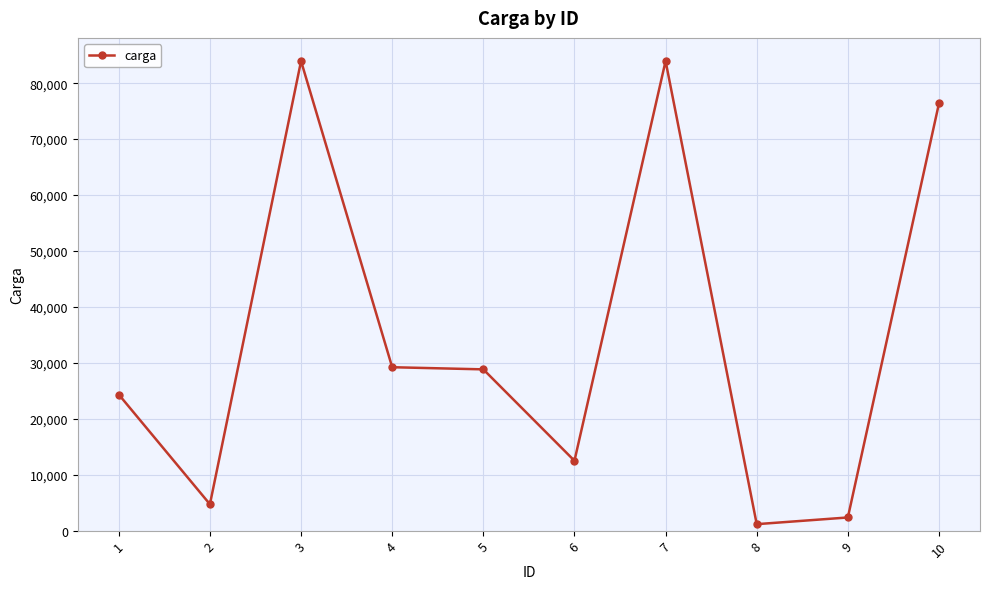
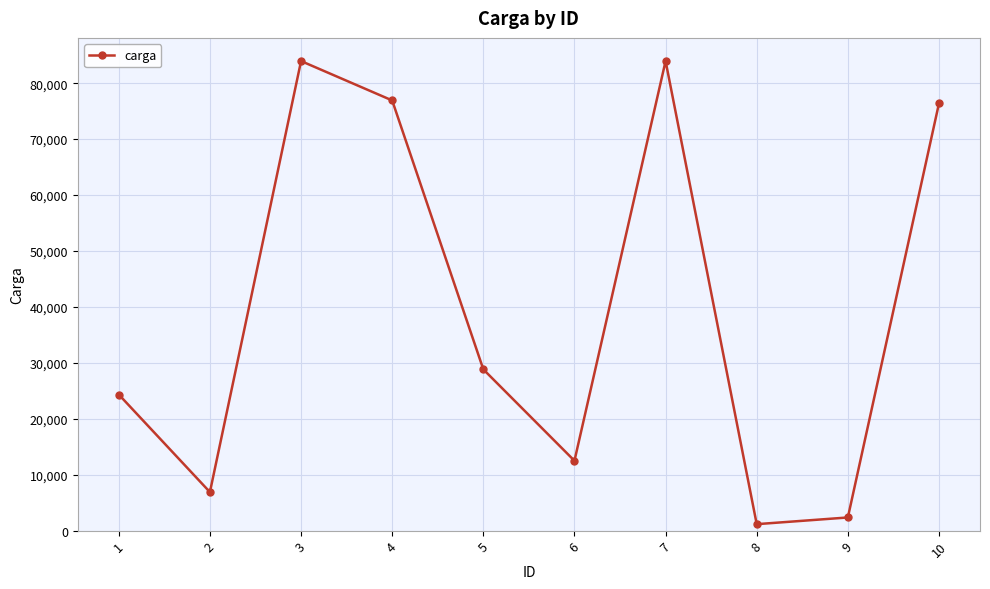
2: 5,000 -> 7,000
4: 29,000 -> 77,000
